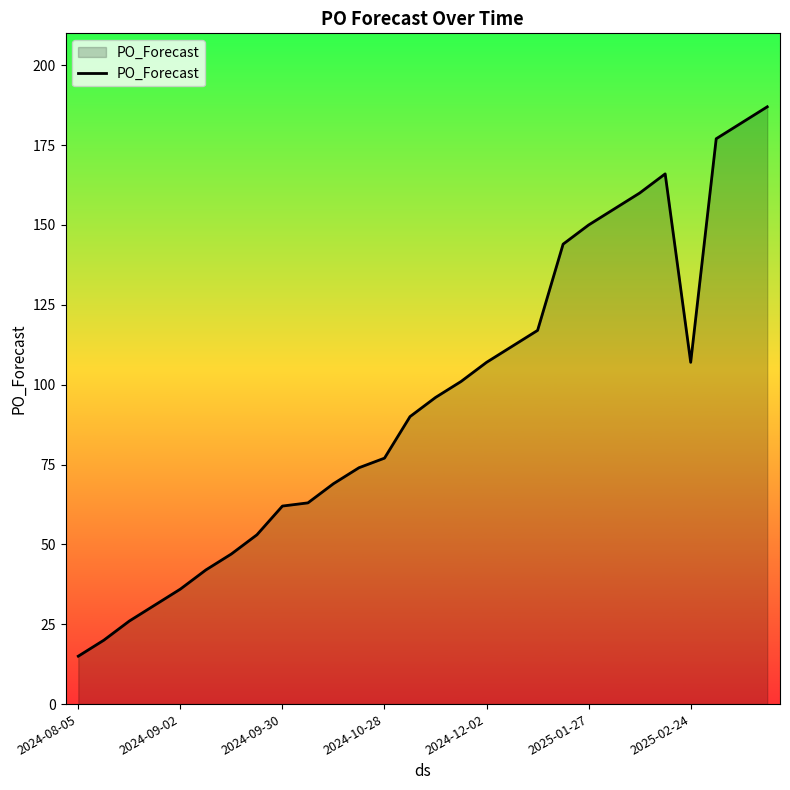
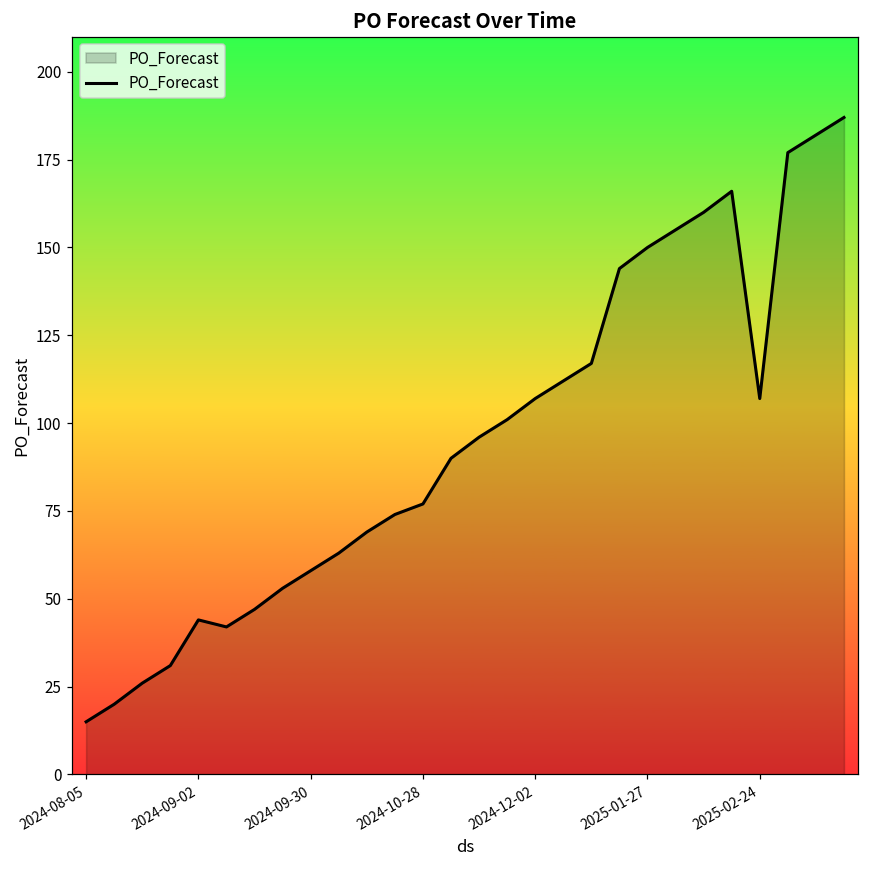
2024-09-02: 36 -> 44
2024-09-30: 62 -> 58
